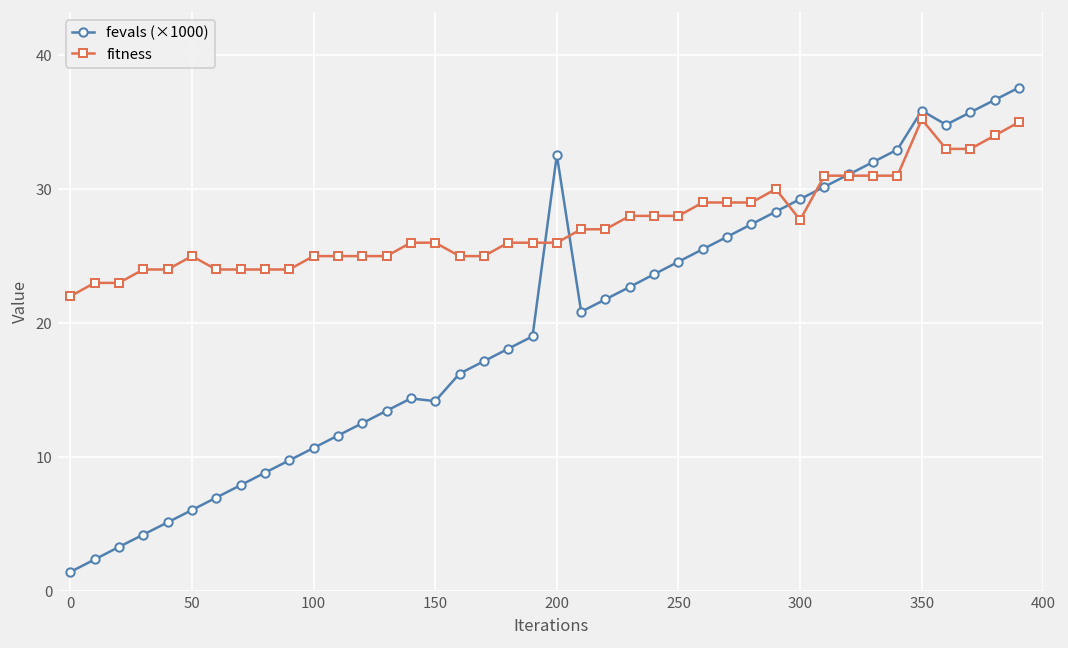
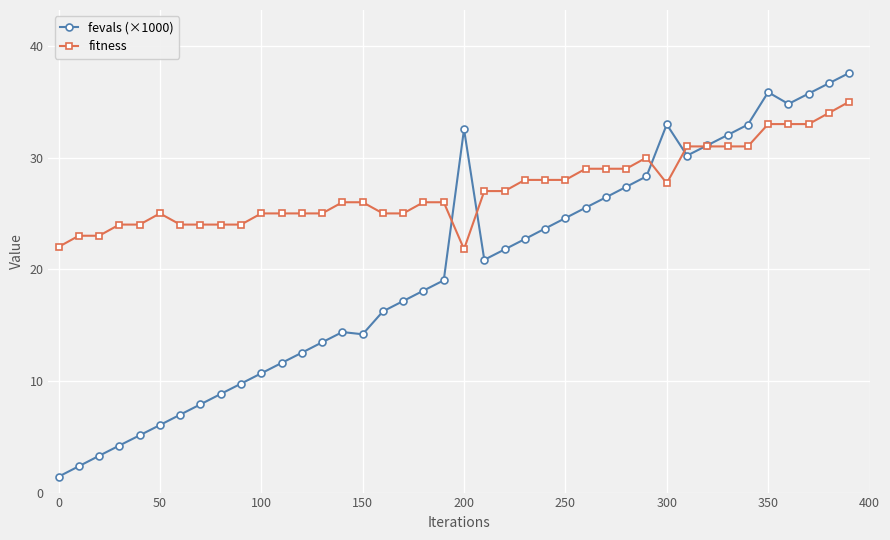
fitness, 200: 26.0 -> 21.8
fevals (×1000), 300: 29.3 -> 33.0
fitness, 350: 35.2 -> 33.0
